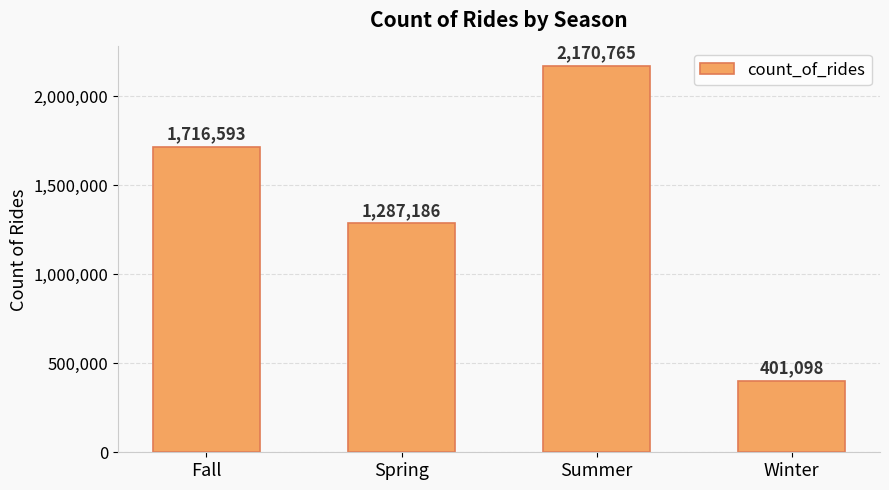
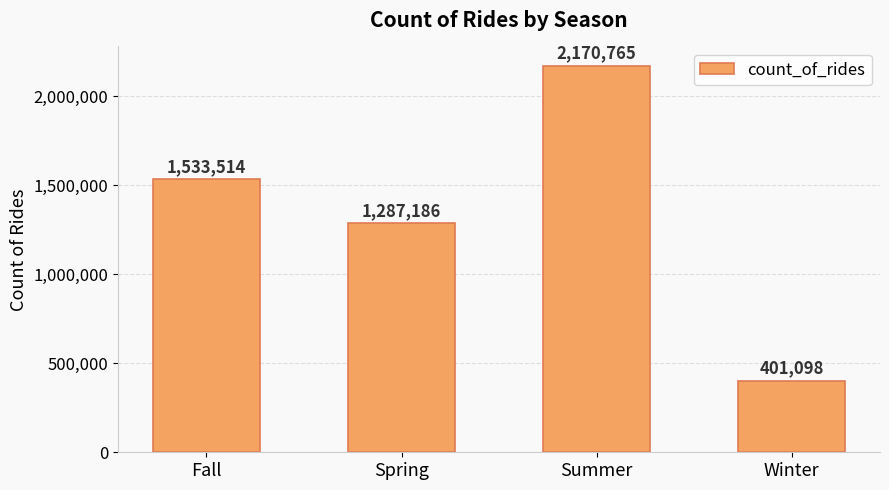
Fall: 1,716,593 -> 1,533,514
